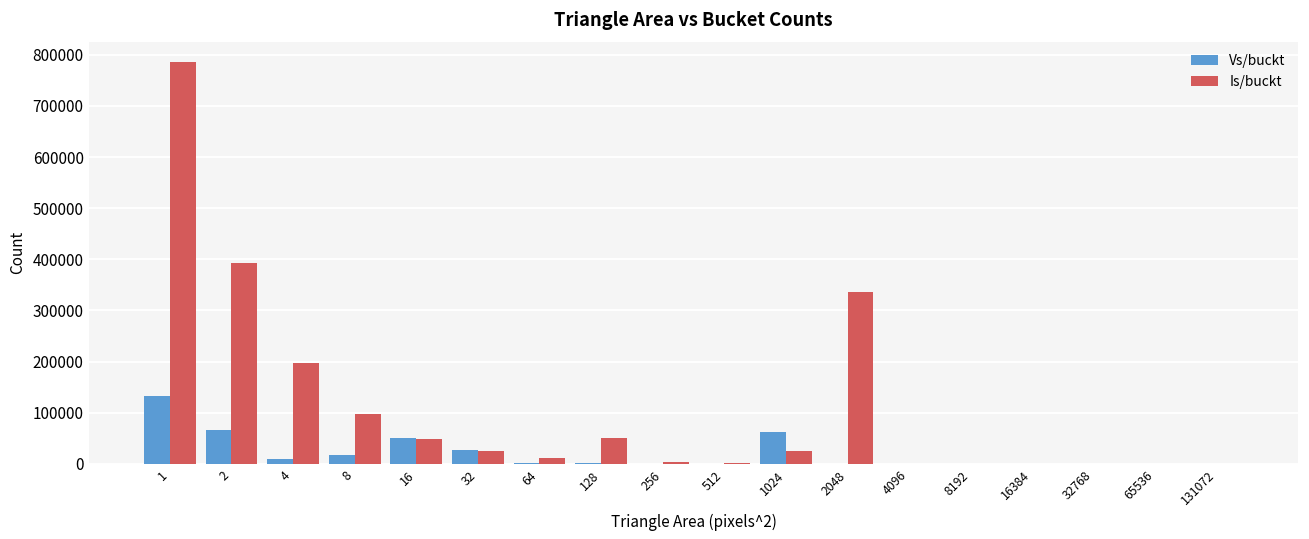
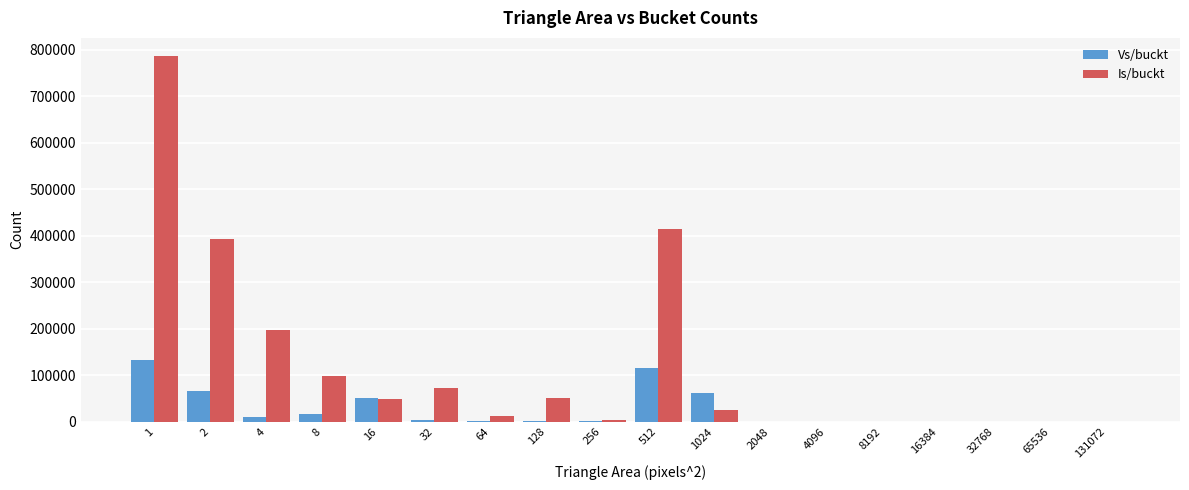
Vs/buckt, 32: 30000 -> 0
Is/buckt, 32: 20000 -> 70000
Vs/buckt, 512: 0 -> 120000
Is/buckt, 512: 0 -> 410000
Is/buckt, 2048: 340000 -> 0
